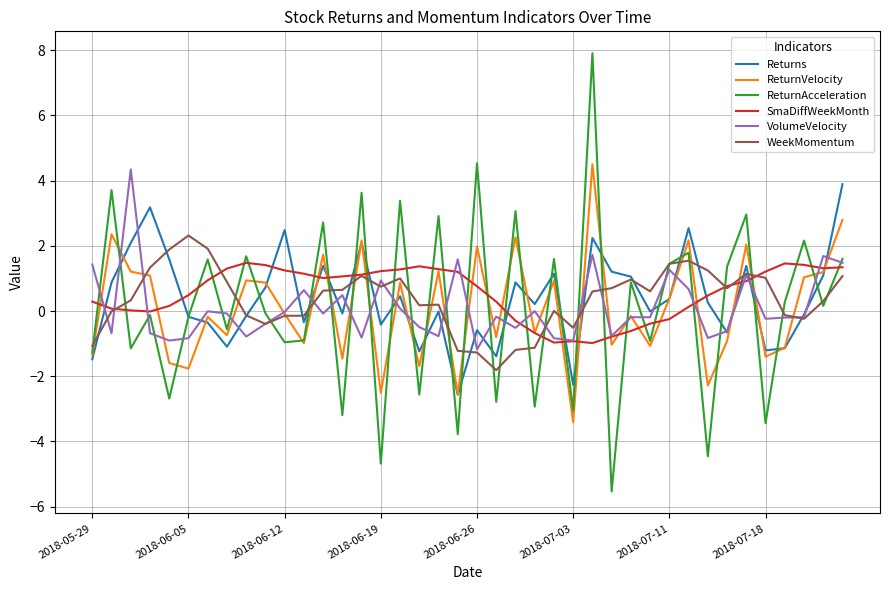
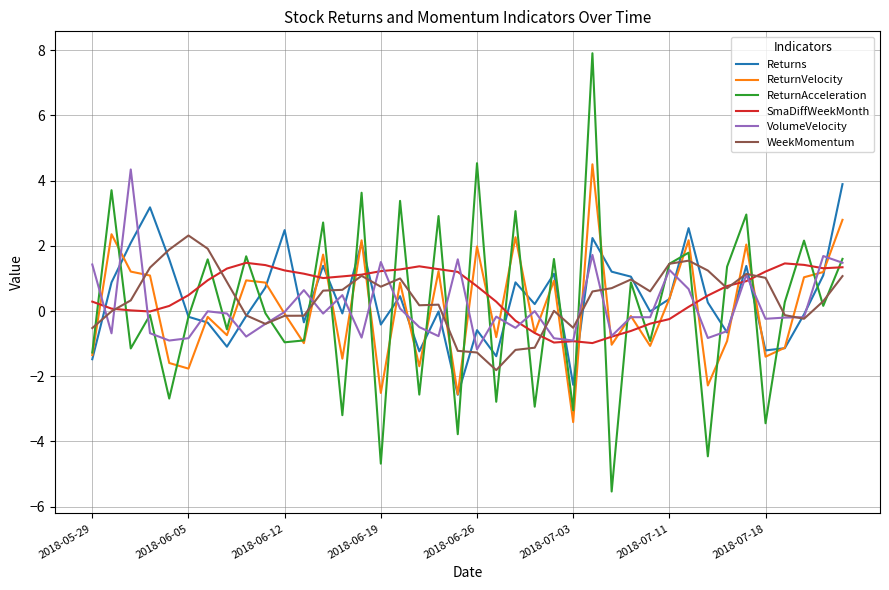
WeekMomentum, 2018-05-29: -1.1 -> -0.5
VolumeVelocity, 2018-06-19: 0.9 -> 1.5
